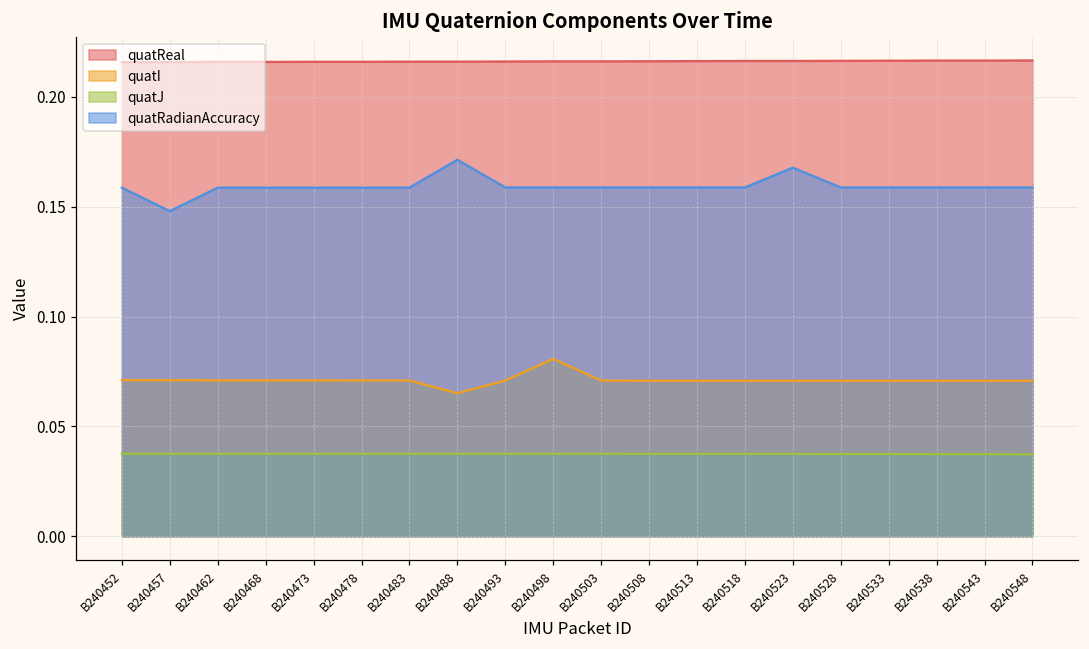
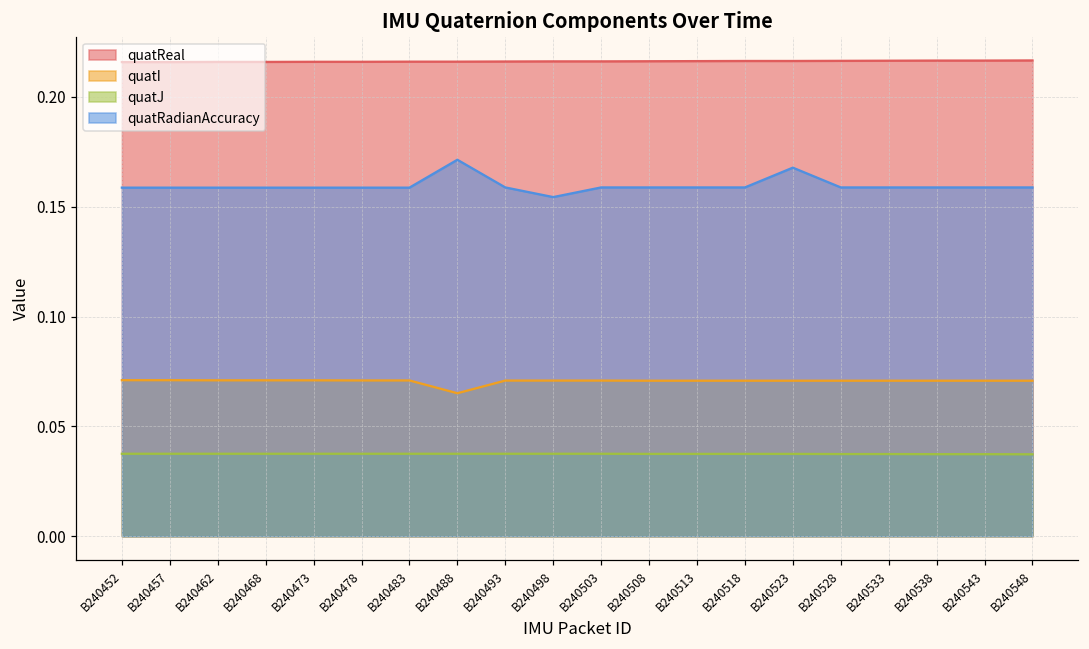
quatRadianAccuracy, B240457: 0.148 -> 0.159
quatI, B240498: 0.081 -> 0.071
quatRadianAccuracy, B240498: 0.159 -> 0.154
